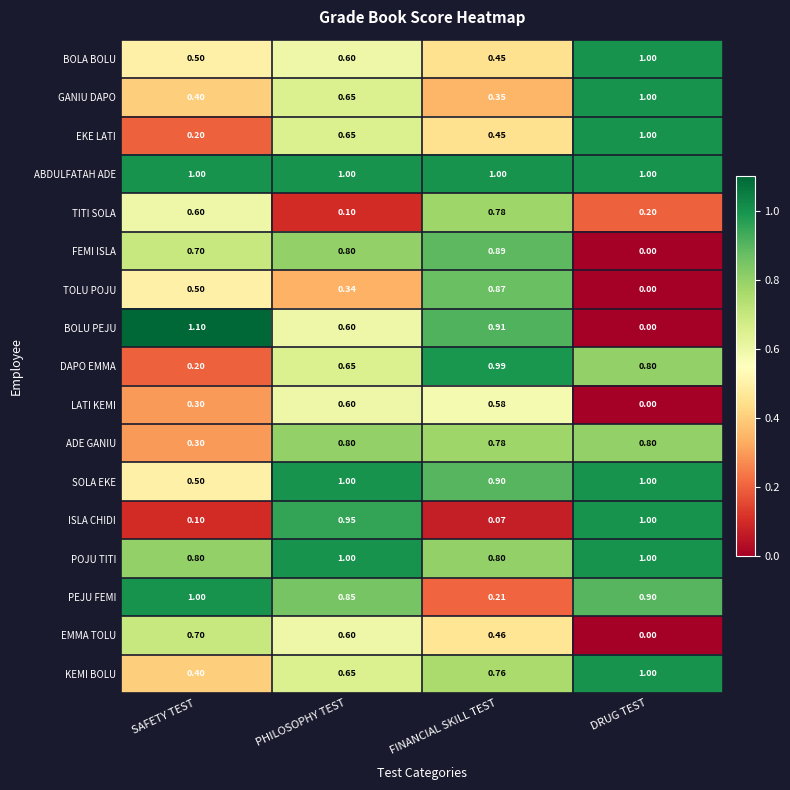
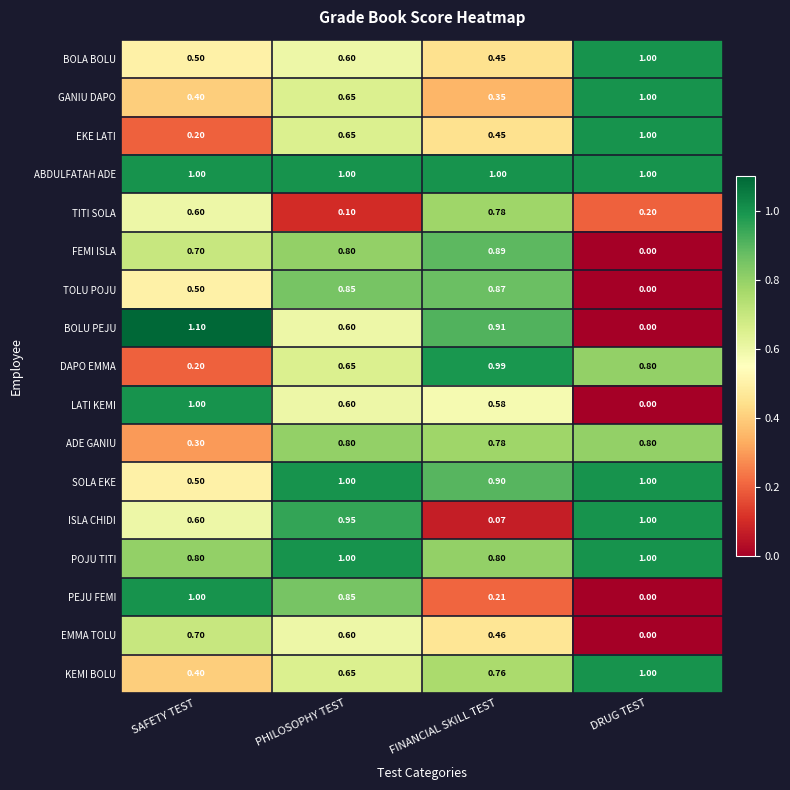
TOLU POJU, PHILOSOPHY TEST: 0.34 -> 0.85
LATI KEMI, SAFETY TEST: 0.30 -> 1.00
ISLA CHIDI, SAFETY TEST: 0.10 -> 0.60
PEJU FEMI, DRUG TEST: 0.90 -> 0.00
